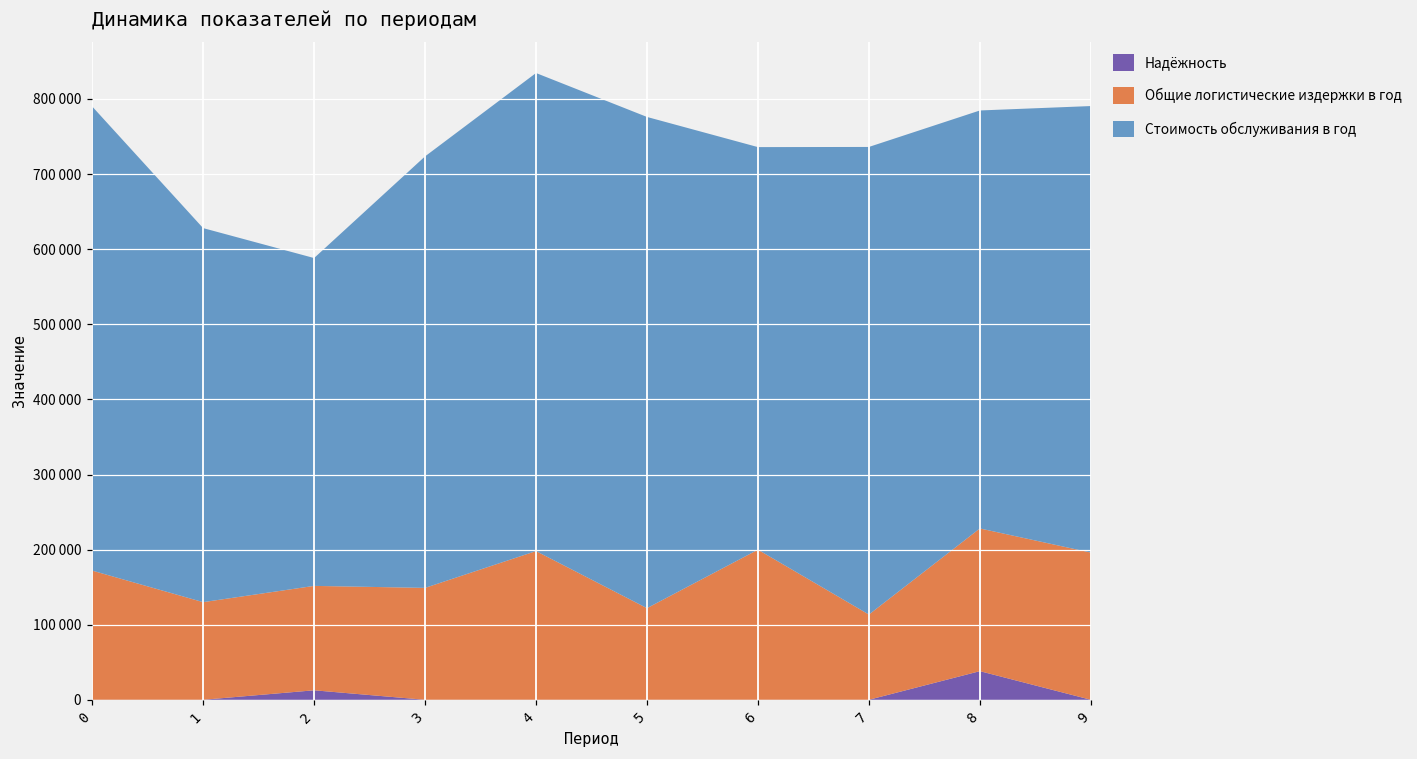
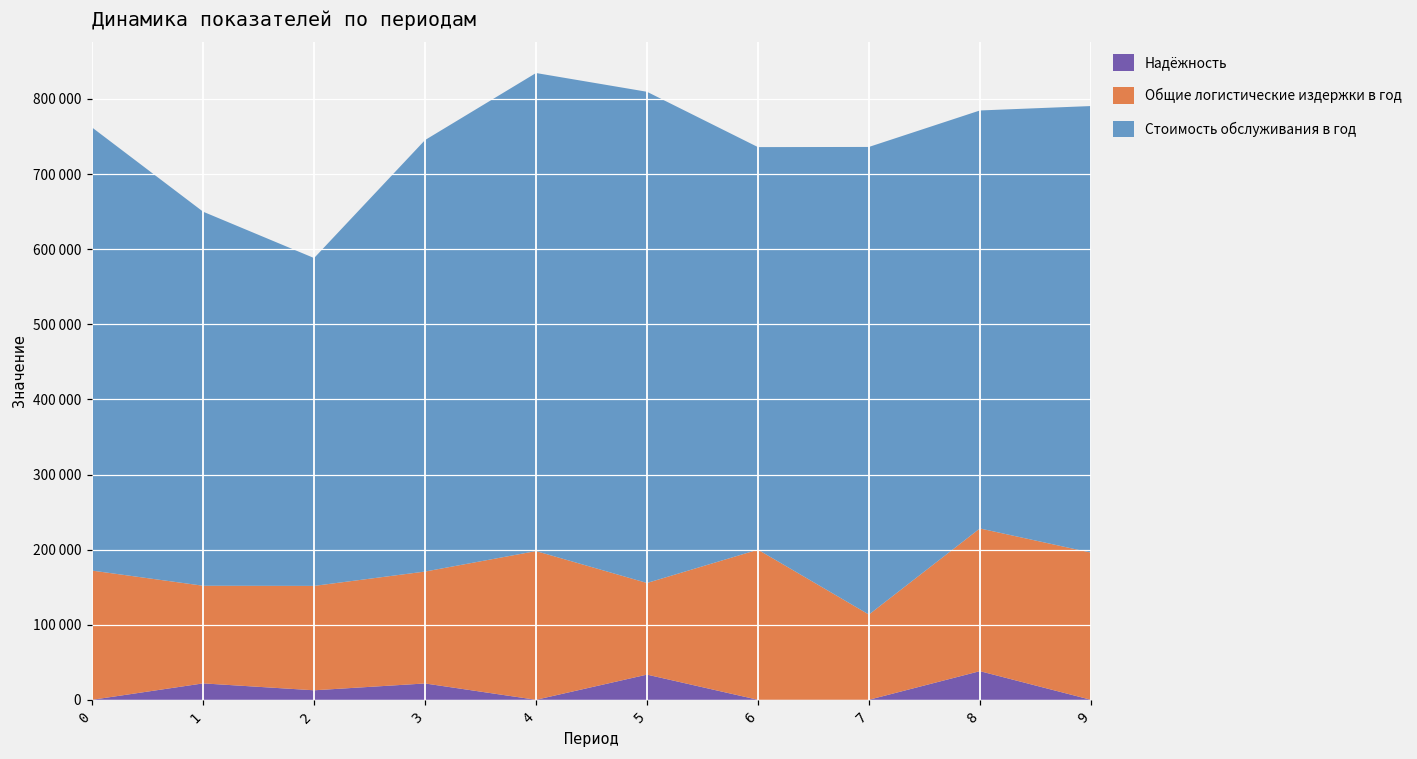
Стоимость обслуживания в год, 0: 620000 -> 590000
Надёжность, 1: 0 -> 20000
Надёжность, 3: 0 -> 20000
Надёжность, 5: 0 -> 30000
